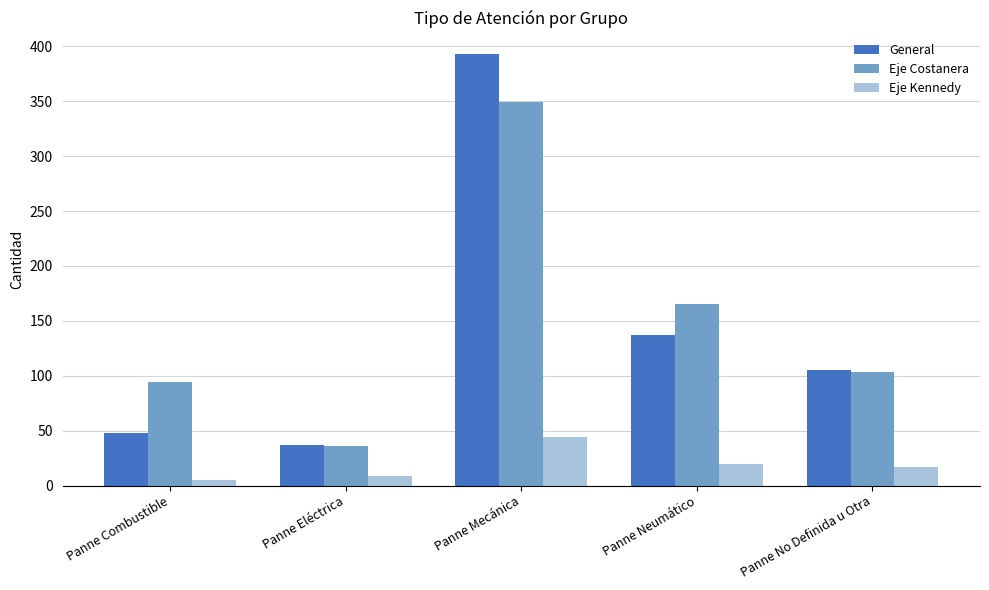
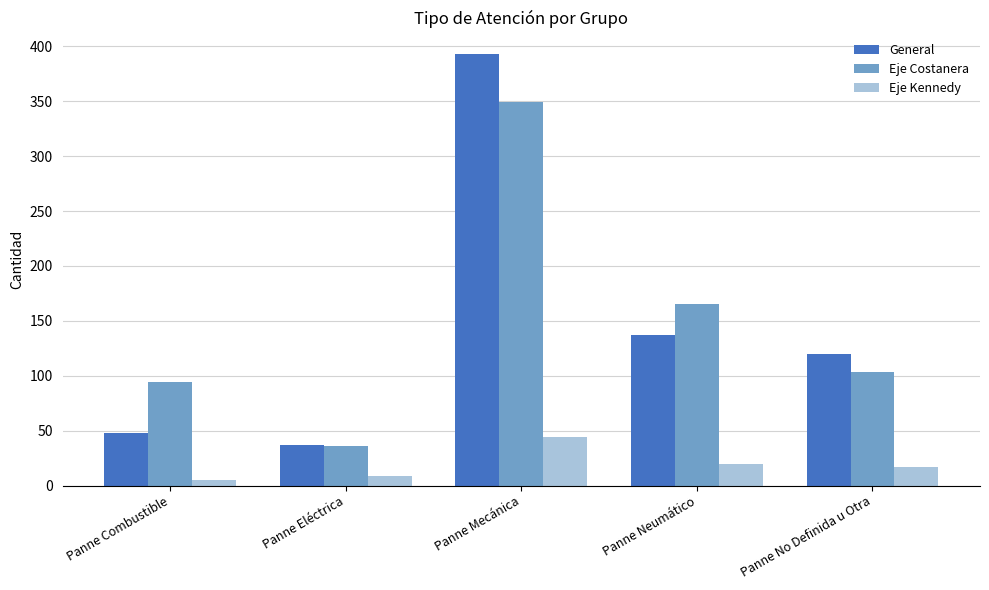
General, Panne No Definida u Otra: 105 -> 120
